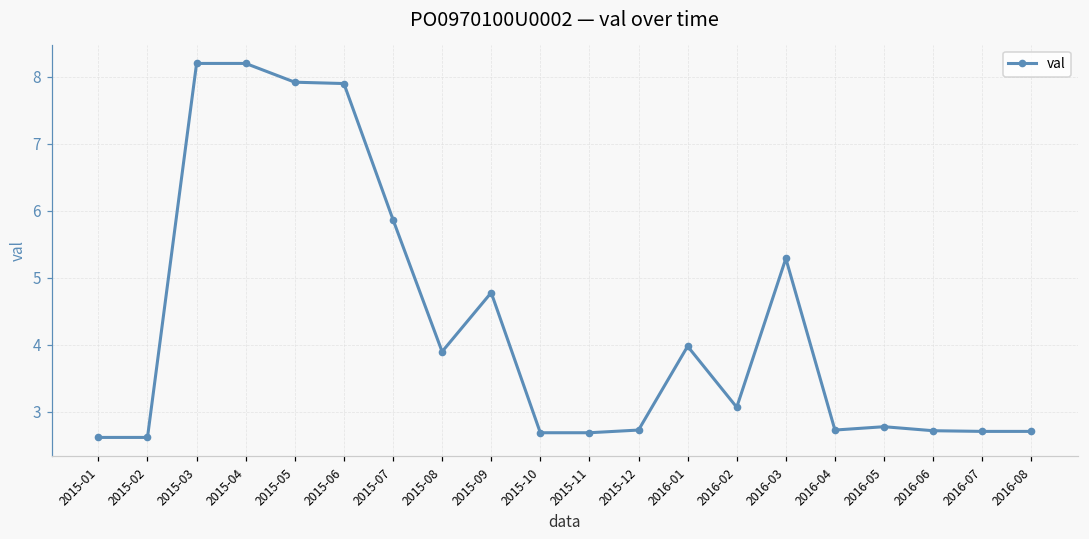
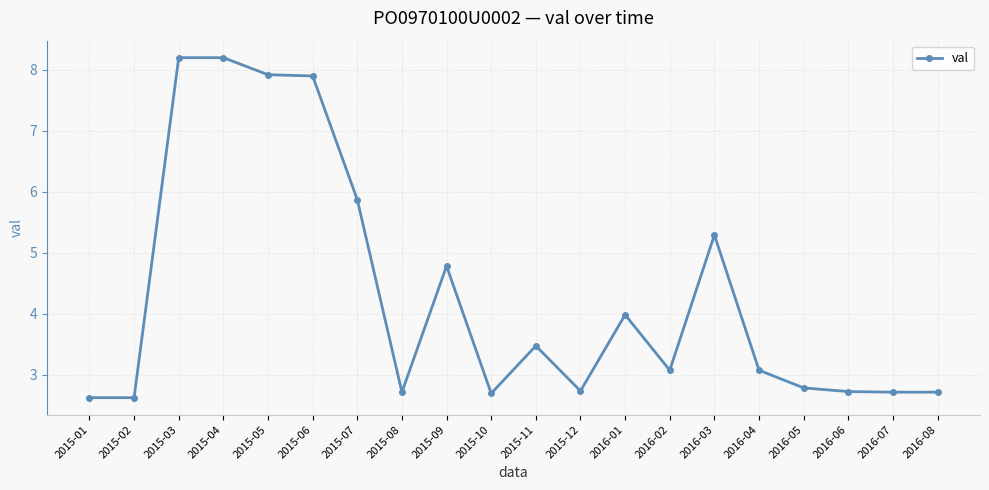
2015-08: 3.9 -> 2.7
2015-11: 2.7 -> 3.5
2016-04: 2.7 -> 3.1
